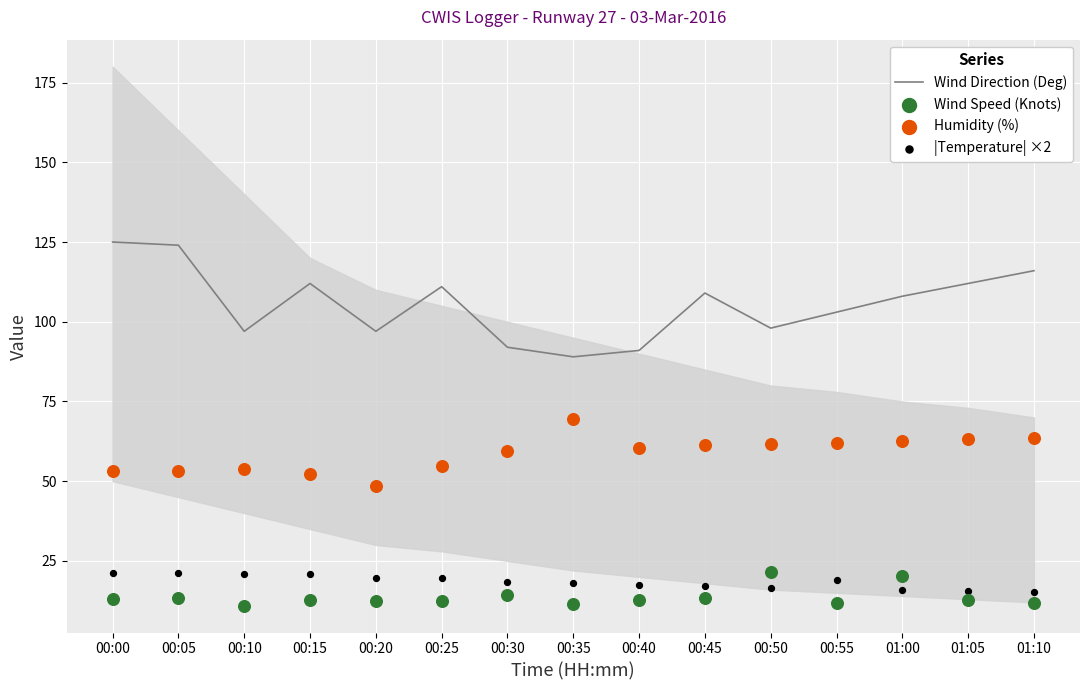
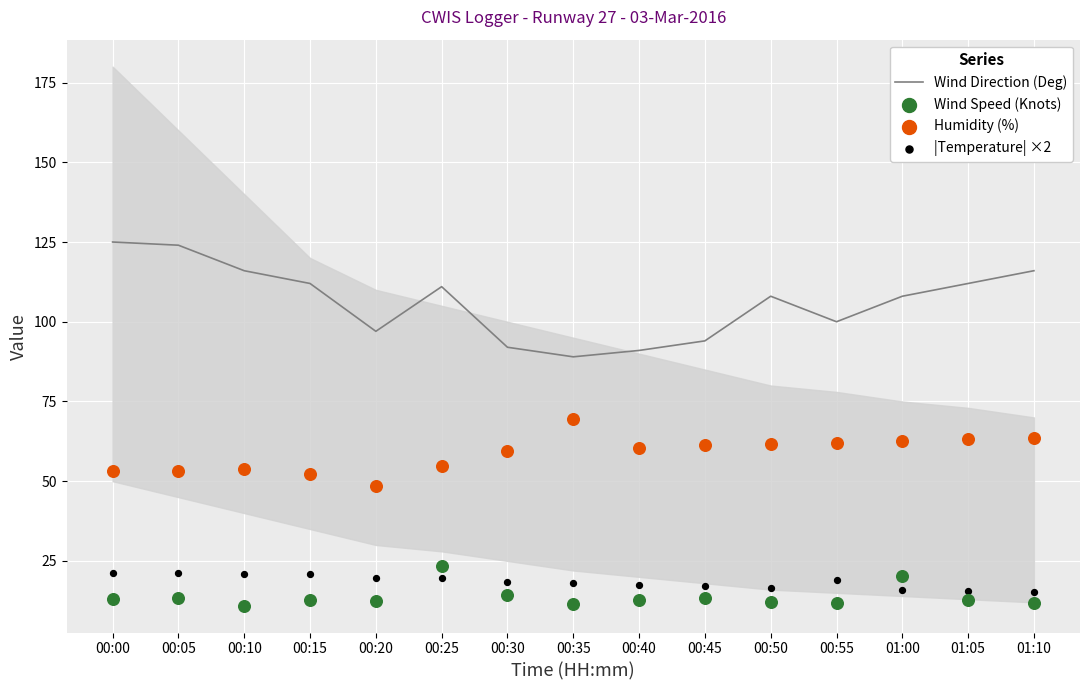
Wind Direction (Deg), 00:10: 97 -> 116
Wind Speed (Knots), 00:25: 12 -> 23
Wind Direction (Deg), 00:45: 109 -> 94
Wind Direction (Deg), 00:50: 98 -> 108
Wind Speed (Knots), 00:50: 22 -> 12
Wind Direction (Deg), 00:55: 103 -> 100
